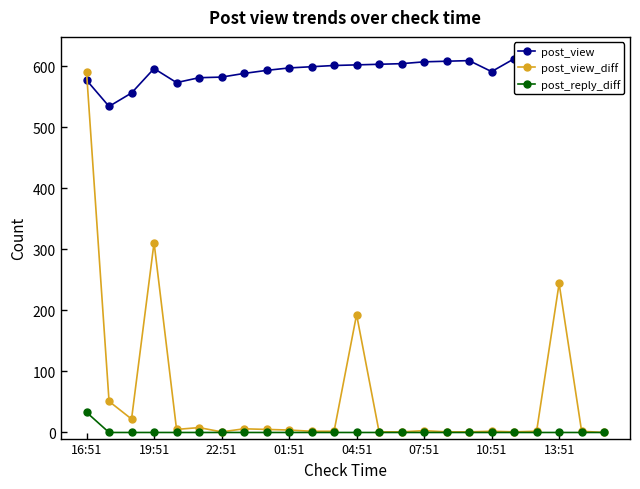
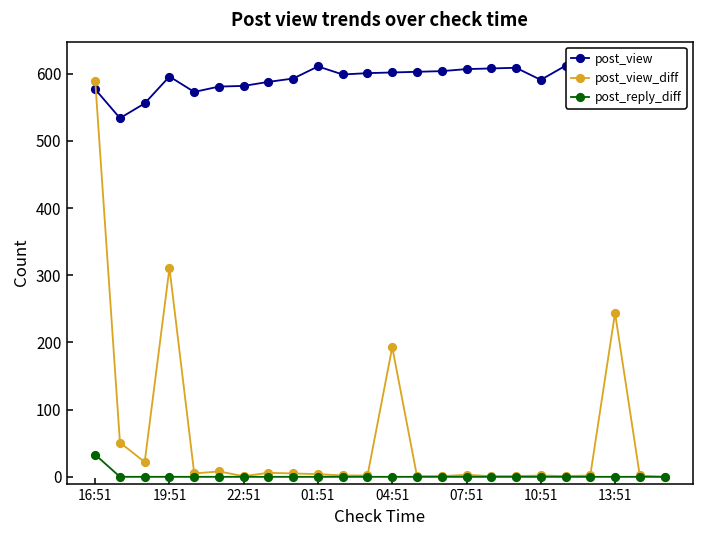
post_view, 01:51: 600 -> 610
